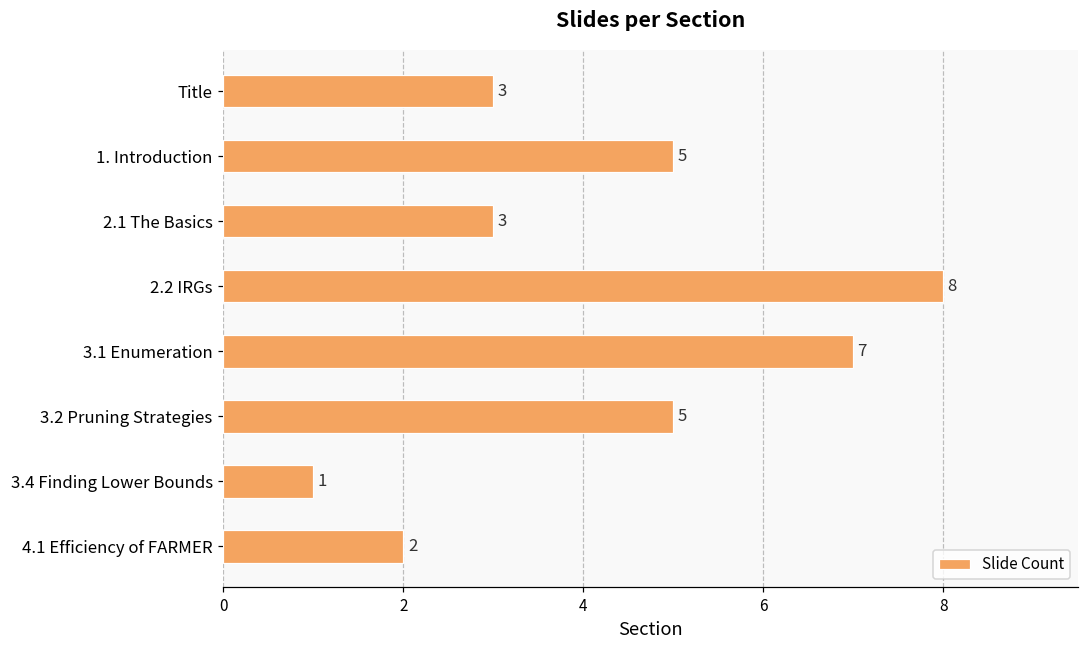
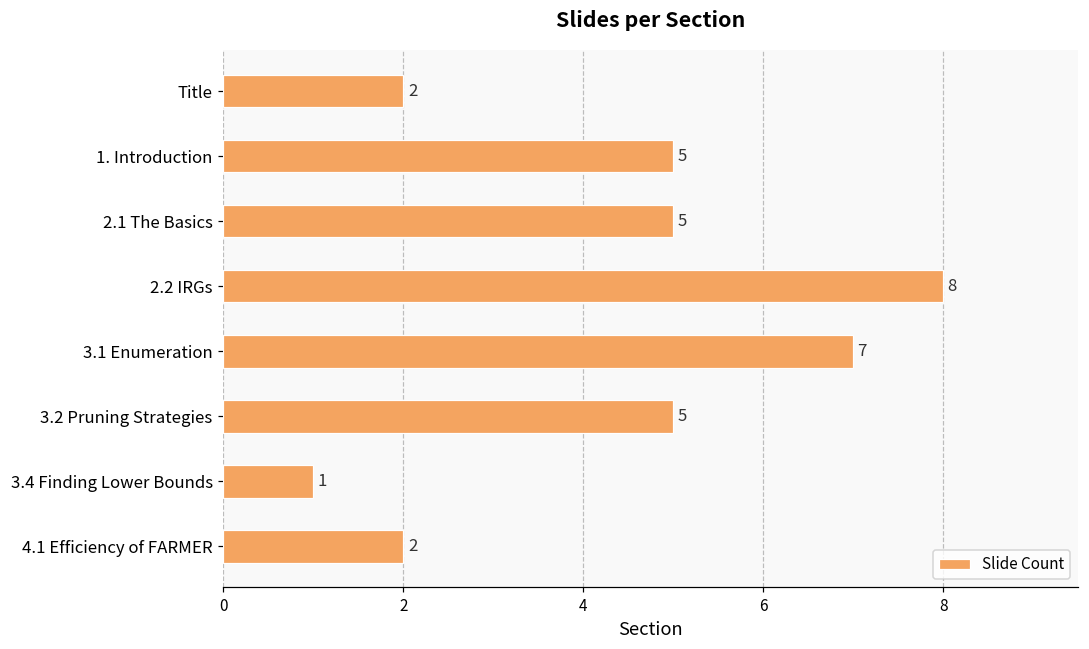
Title: 3 -> 2
2.1 The Basics: 3 -> 5
